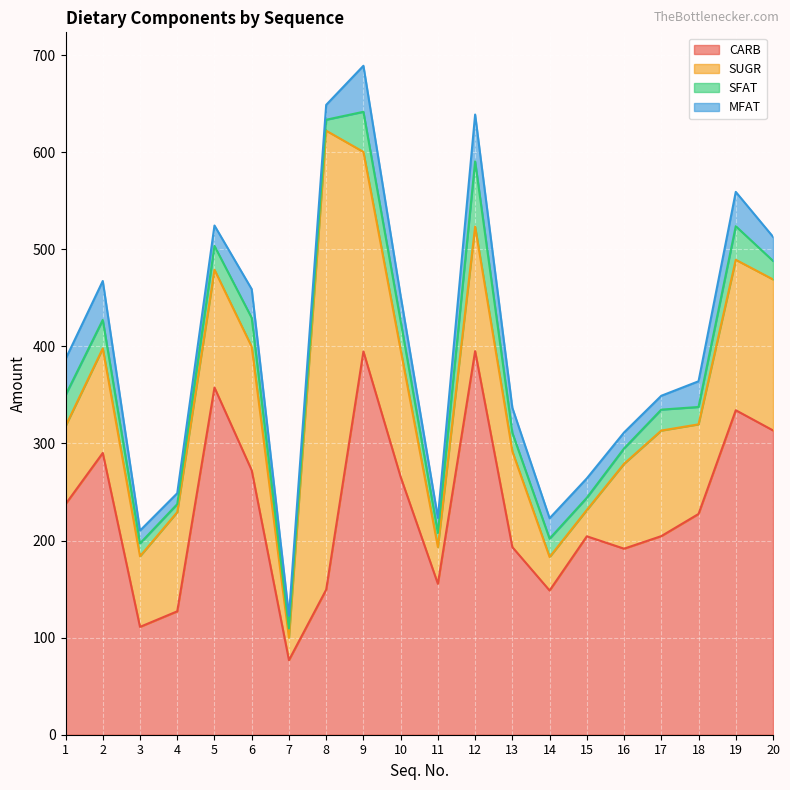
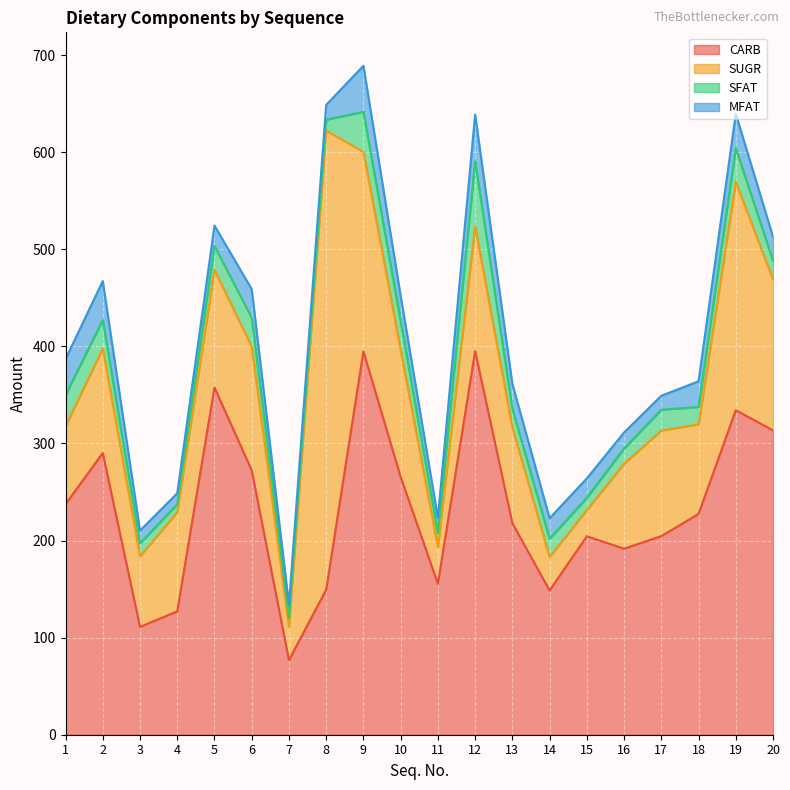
SUGR, 7: 20 -> 30
CARB, 13: 190 -> 220
SUGR, 19: 150 -> 240
